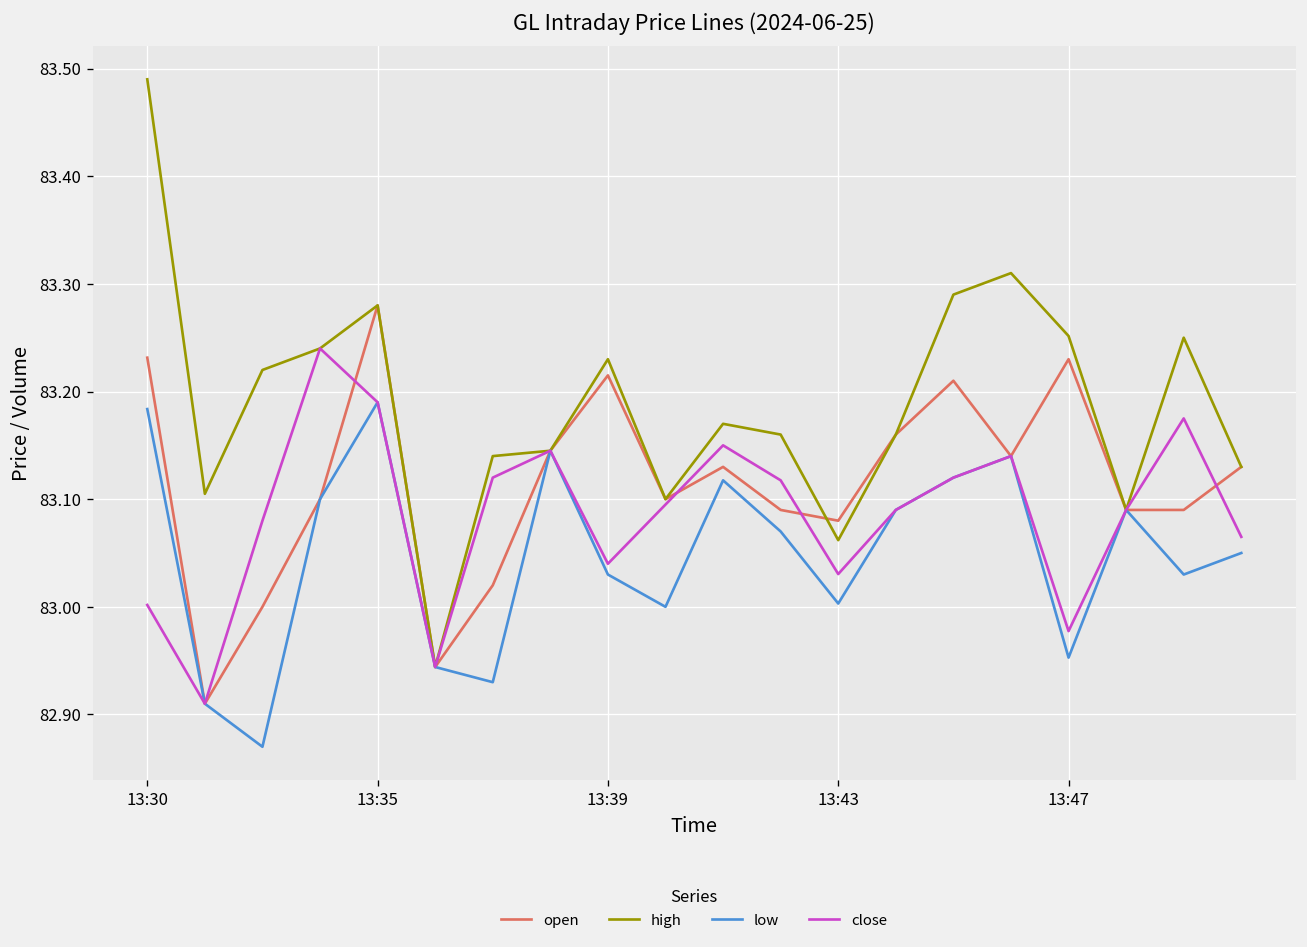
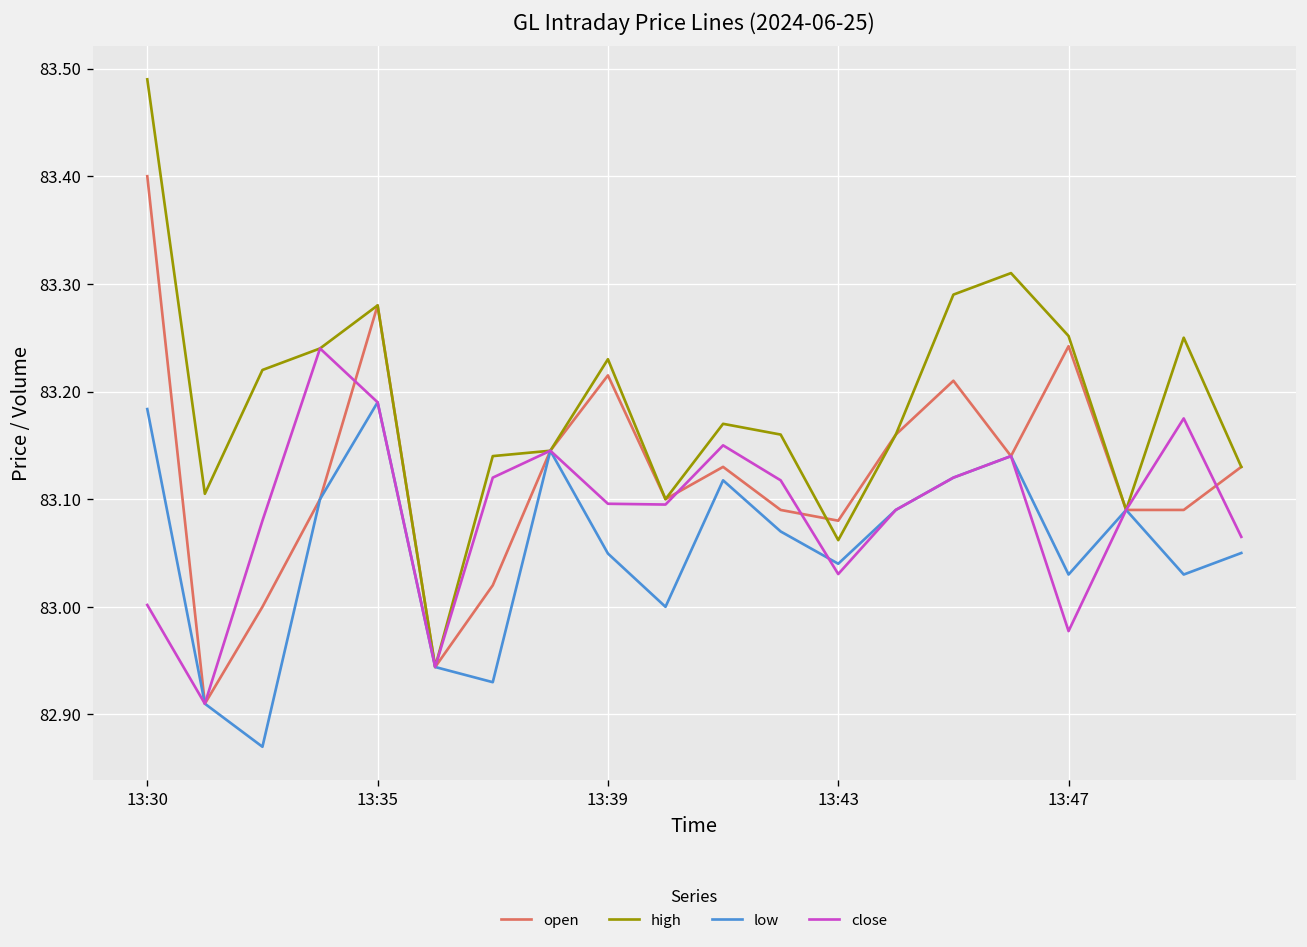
open, 13:30: 83.23 -> 83.40
low, 13:39: 83.03 -> 83.05
close, 13:39: 83.04 -> 83.10
low, 13:43: 83.00 -> 83.04
open, 13:47: 83.23 -> 83.24
low, 13:47: 82.95 -> 83.03
